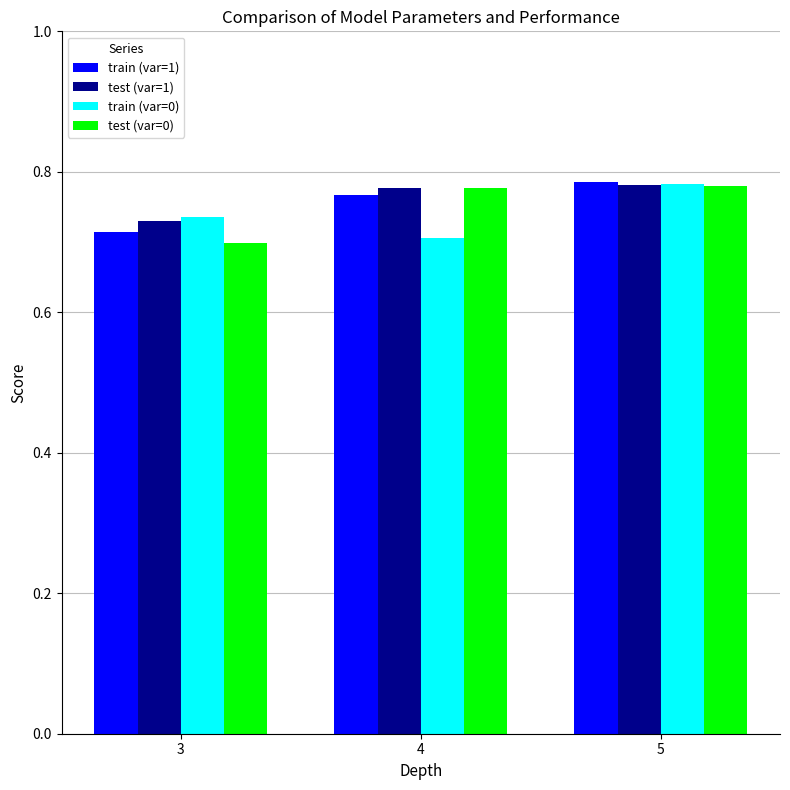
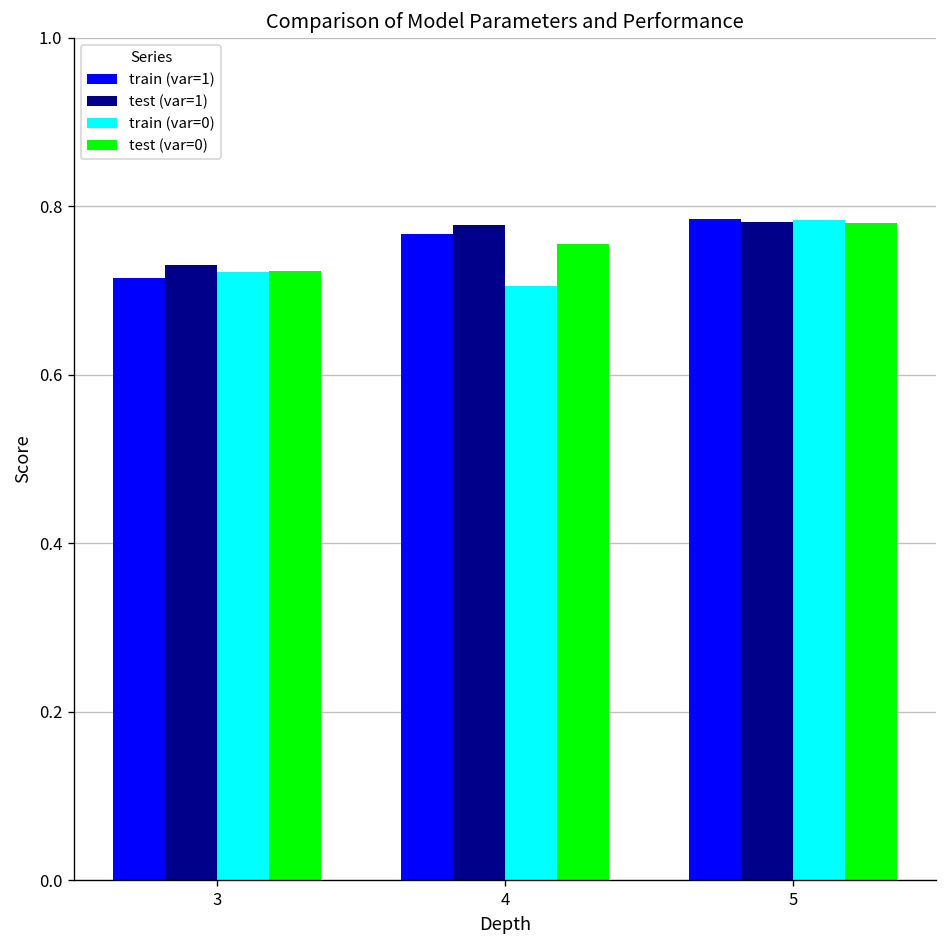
train (var=0), 3: 0.74 -> 0.72
test (var=0), 3: 0.70 -> 0.72
test (var=0), 4: 0.78 -> 0.75
